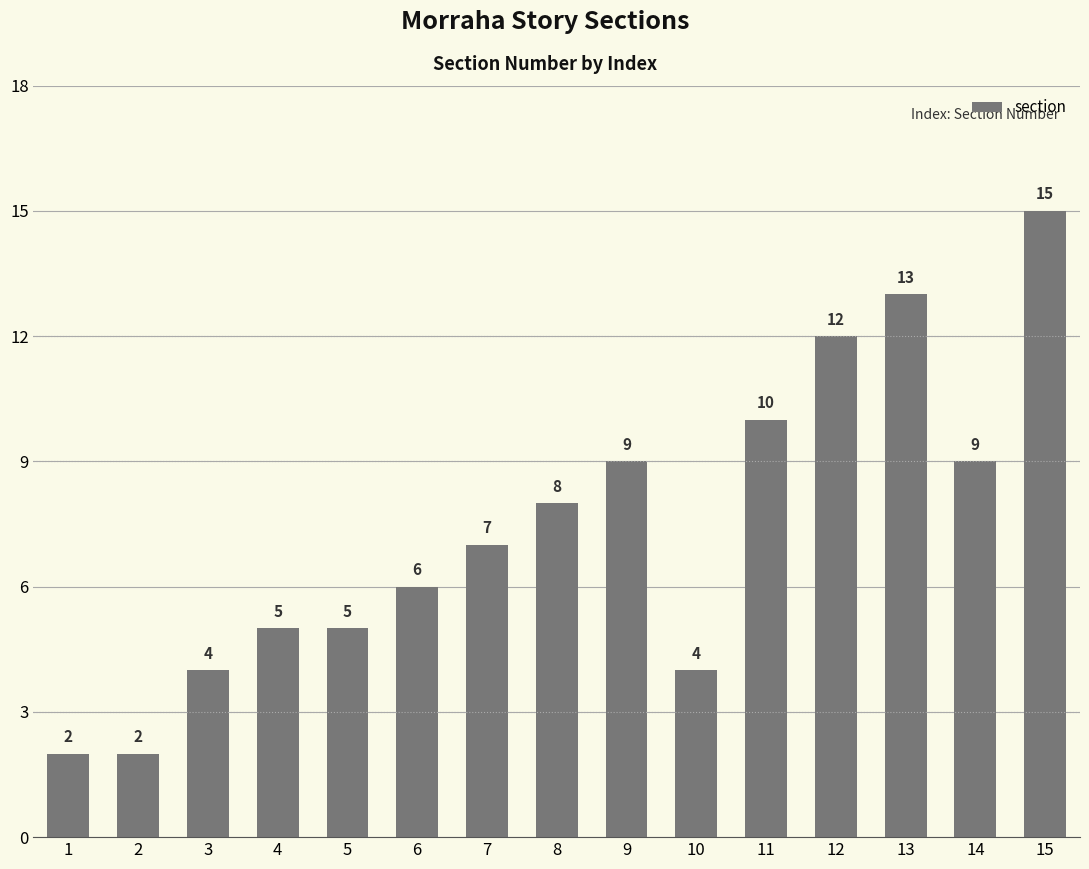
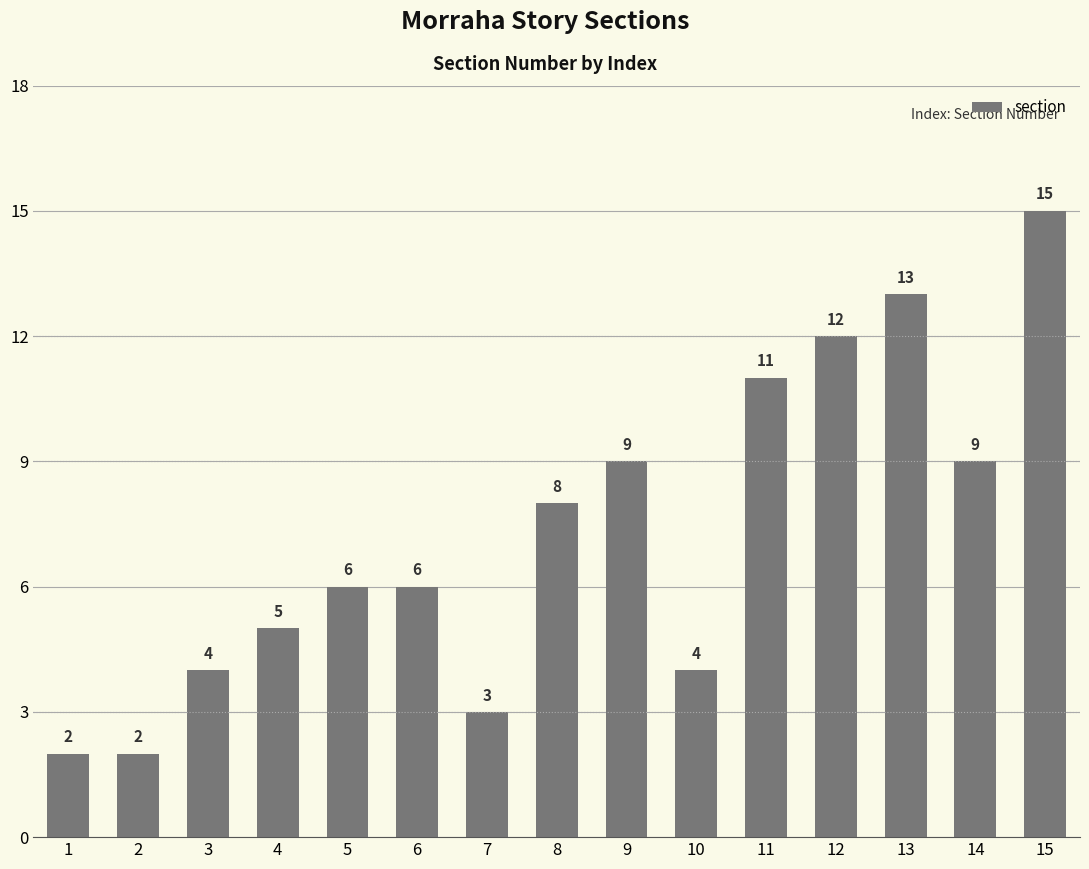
5: 5 -> 6
7: 7 -> 3
11: 10 -> 11
